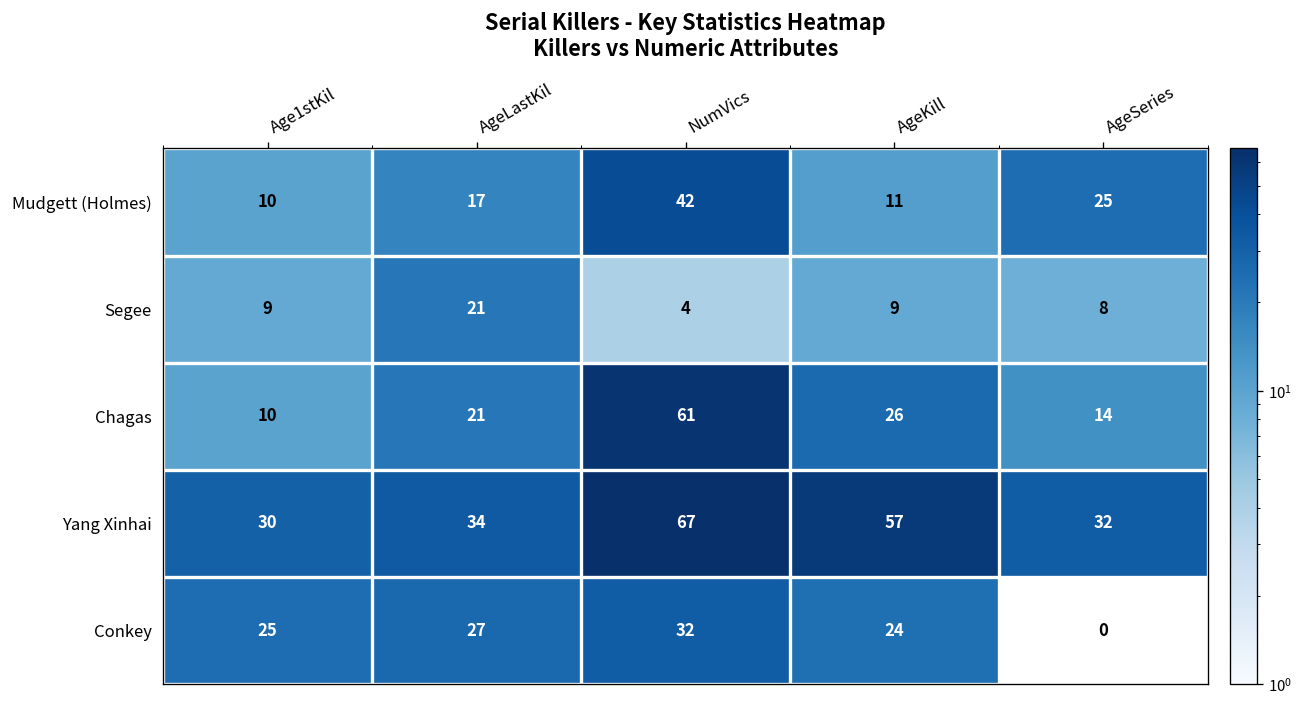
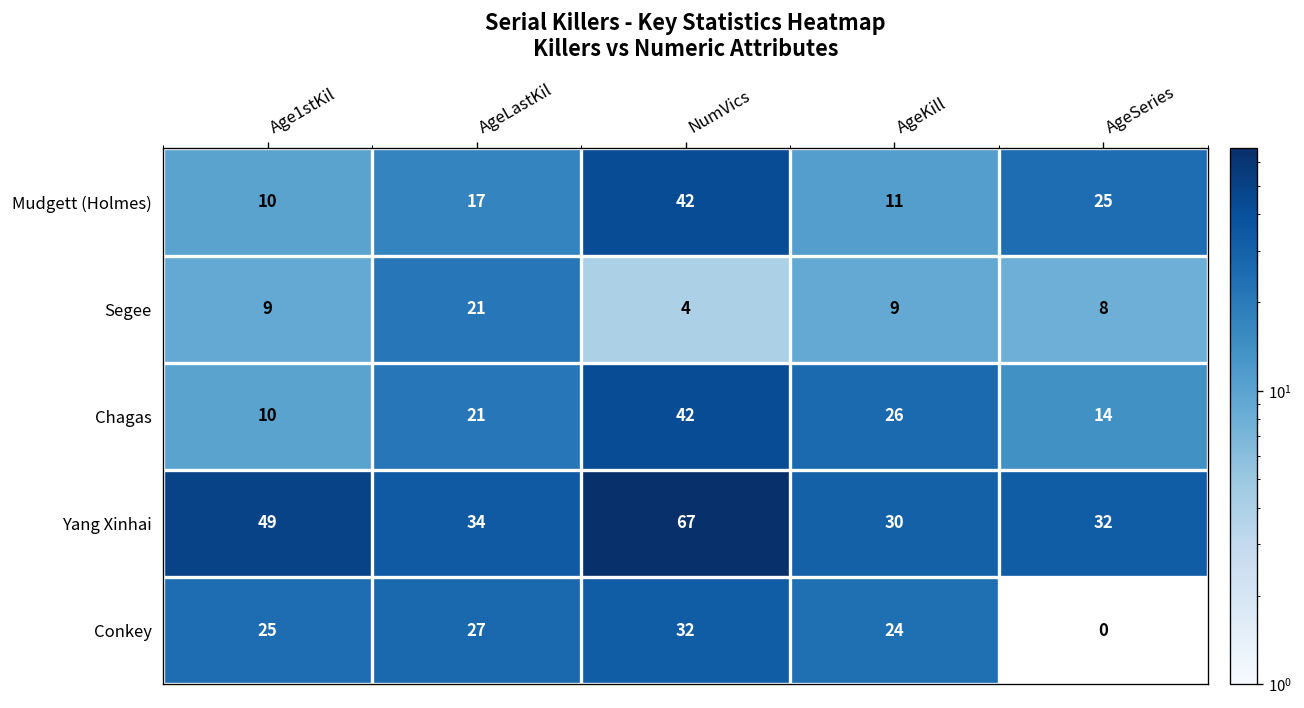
Chagas, NumVics: 61 -> 42
Yang Xinhai, Age1stKil: 30 -> 49
Yang Xinhai, AgeKill: 57 -> 30
